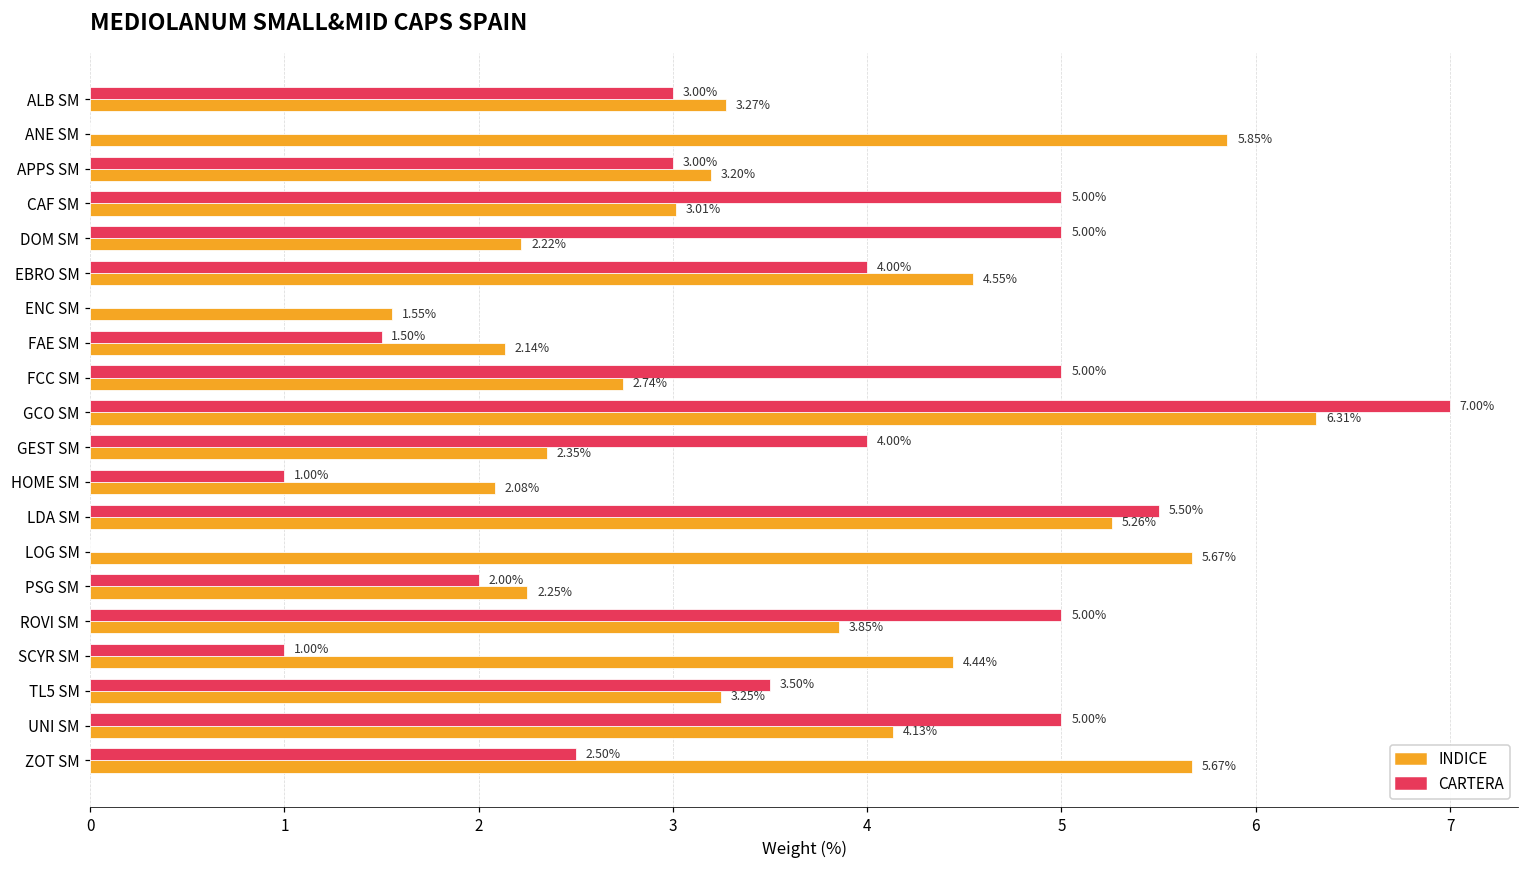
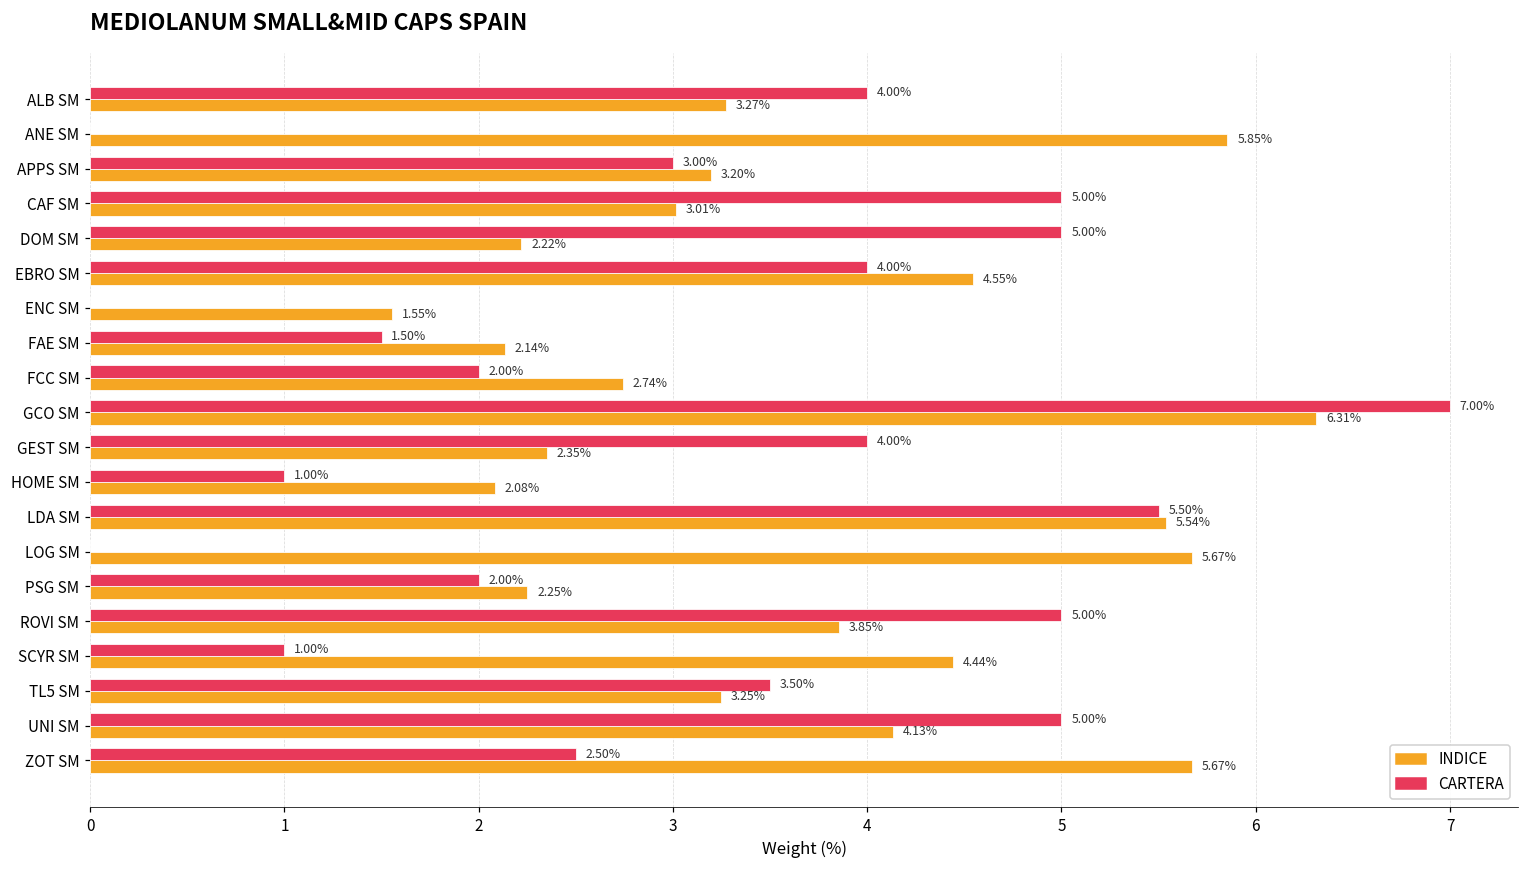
CARTERA, ALB SM: 3.00% -> 4.00%
CARTERA, FCC SM: 5.00% -> 2.00%
INDICE, LDA SM: 5.26% -> 5.54%
